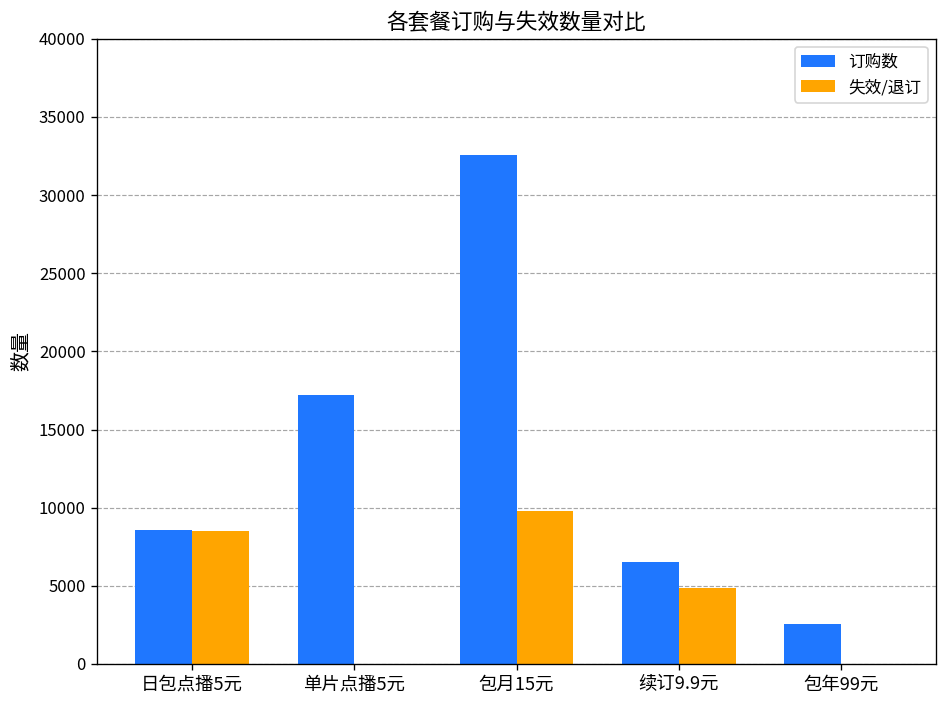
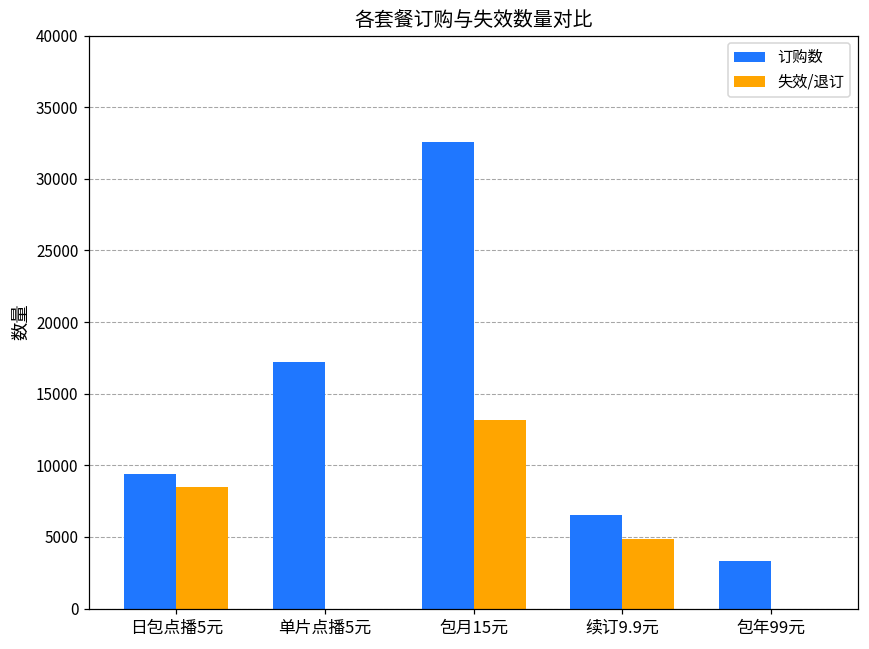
订购数, 日包点播5元: 8600 -> 9400
失效/退订, 包月15元: 9800 -> 13100
订购数, 包年99元: 2500 -> 3400
